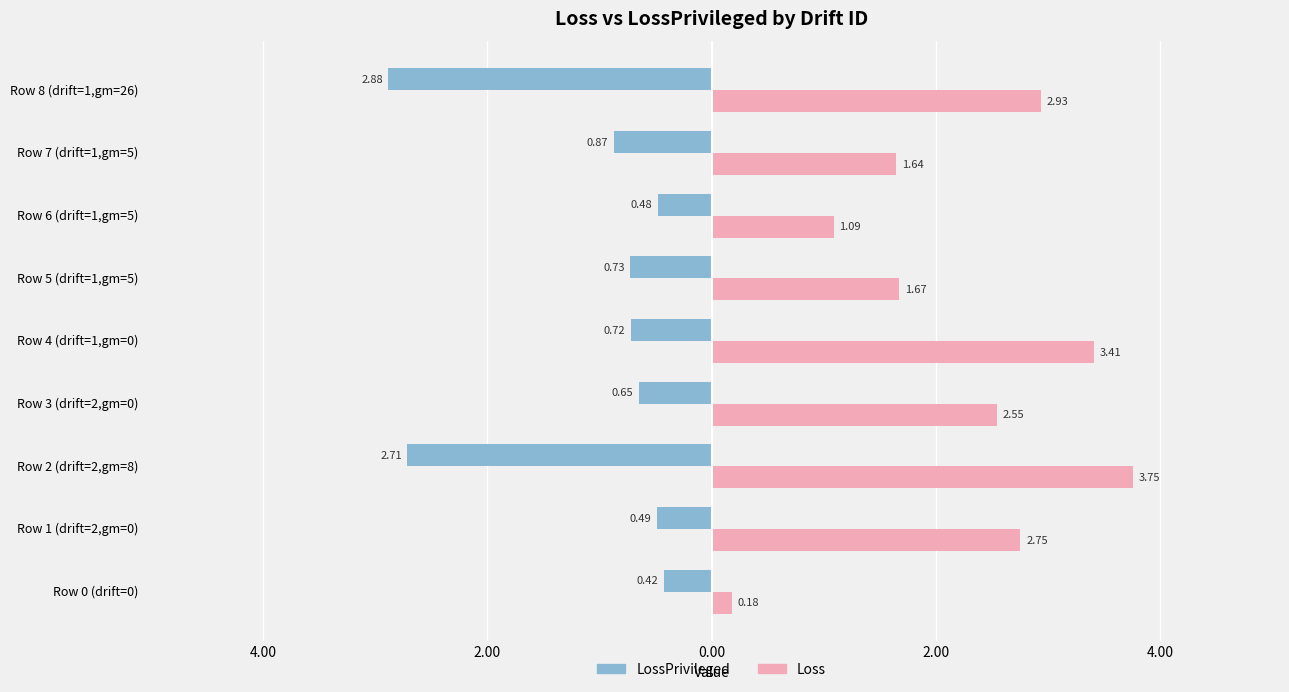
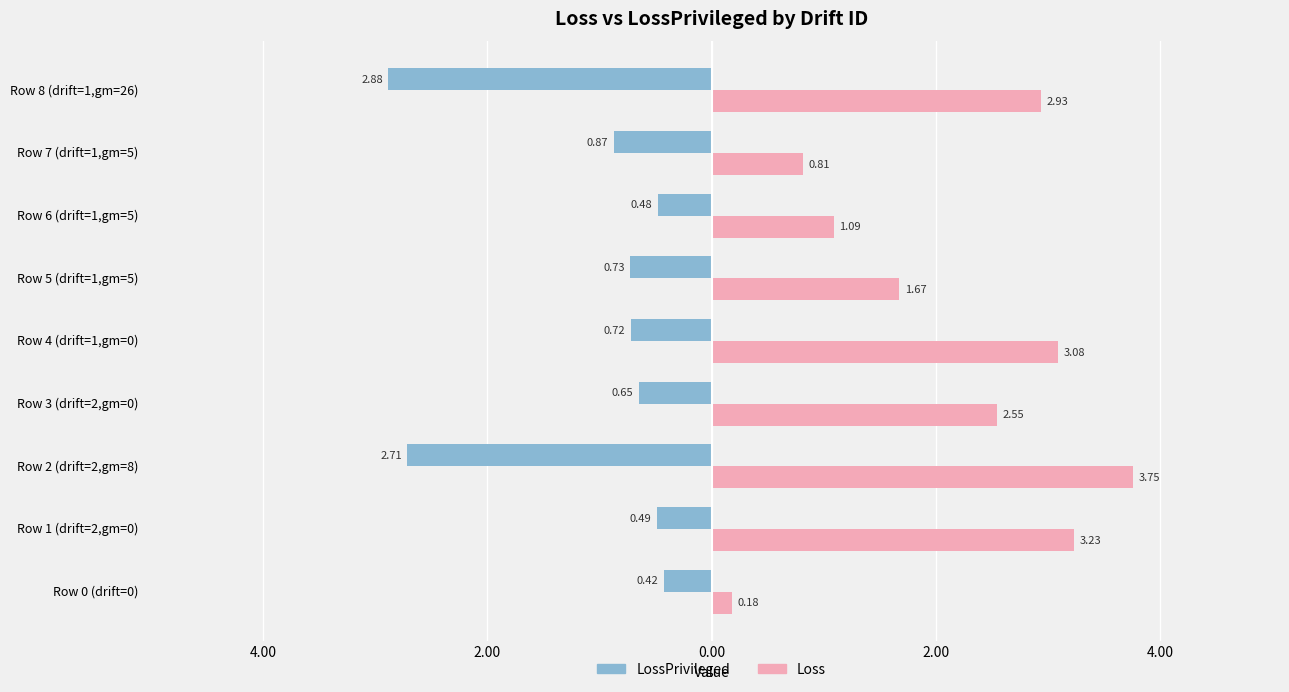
Loss, Row 7 (drift=1,gm=5): 1.64 -> 0.81
Loss, Row 4 (drift=1,gm=0): 3.41 -> 3.08
Loss, Row 1 (drift=2,gm=0): 2.75 -> 3.23
